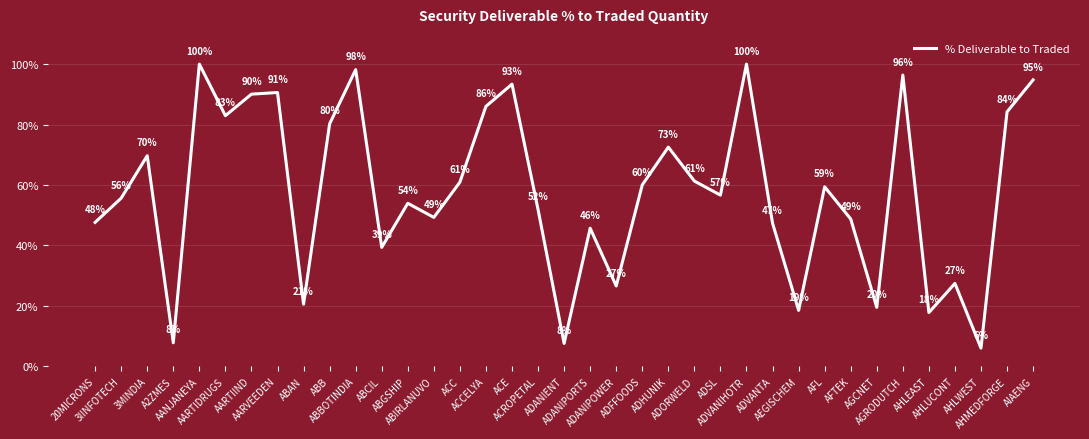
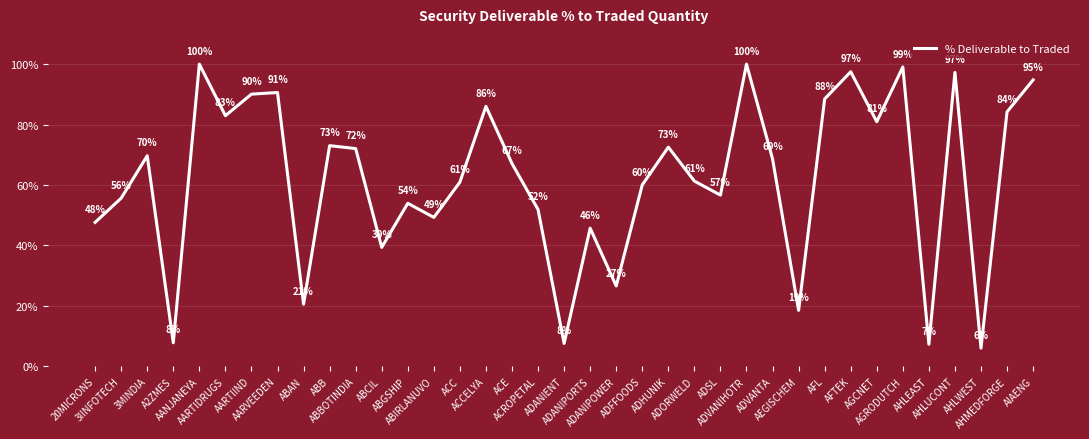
ABB: 80% -> 73%
ABBOTINDIA: 98% -> 72%
ACE: 93% -> 67%
ADVANTA: 47% -> 69%
AFL: 59% -> 88%
AFTEK: 49% -> 97%
AGCNET: 20% -> 81%
AGRODUTCH: 96% -> 99%
AHLEAST: 18% -> 7%
AHLUCONT: 27% -> 97%
